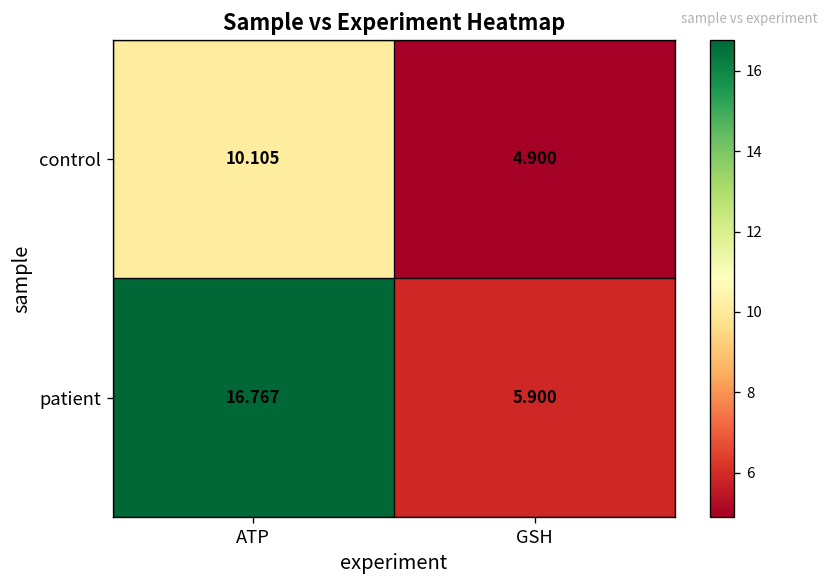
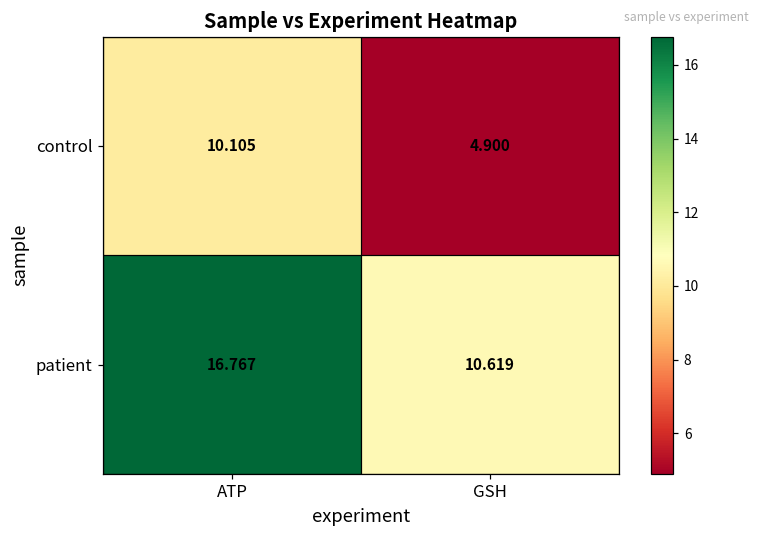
patient, GSH: 5.900 -> 10.619
